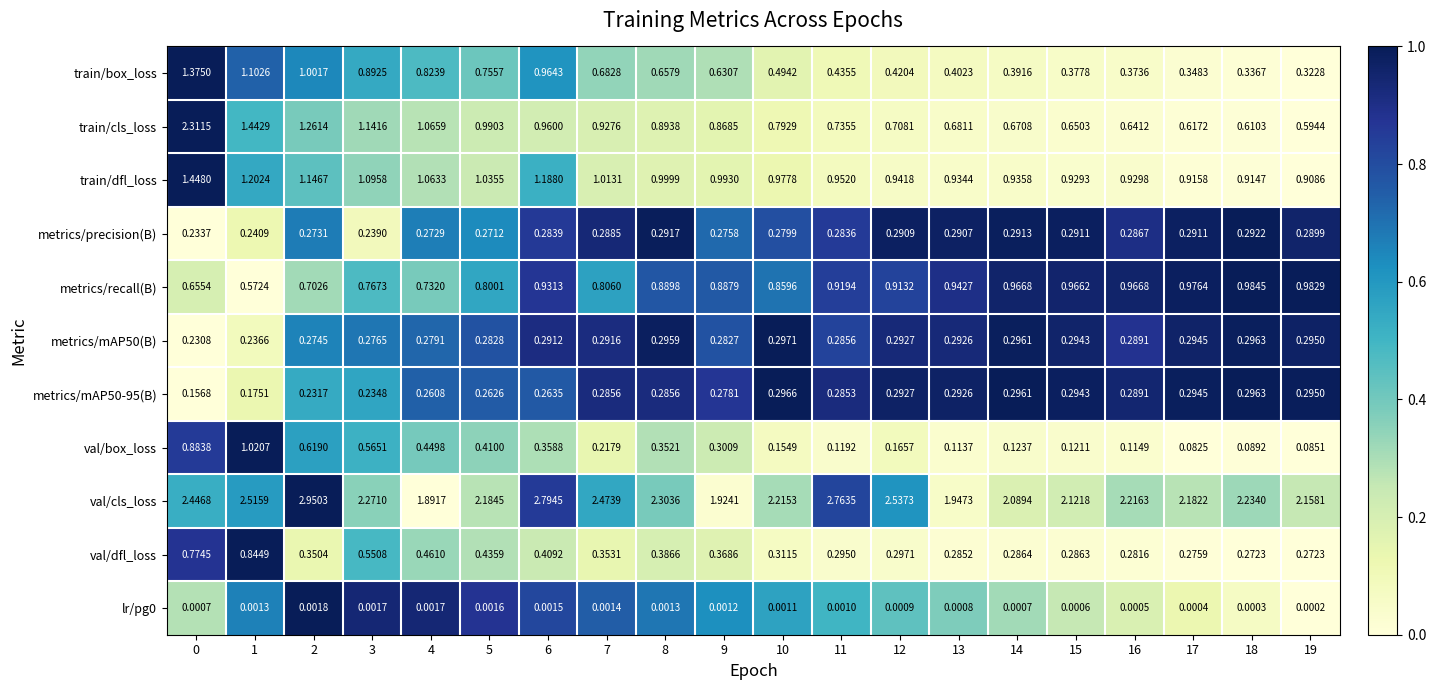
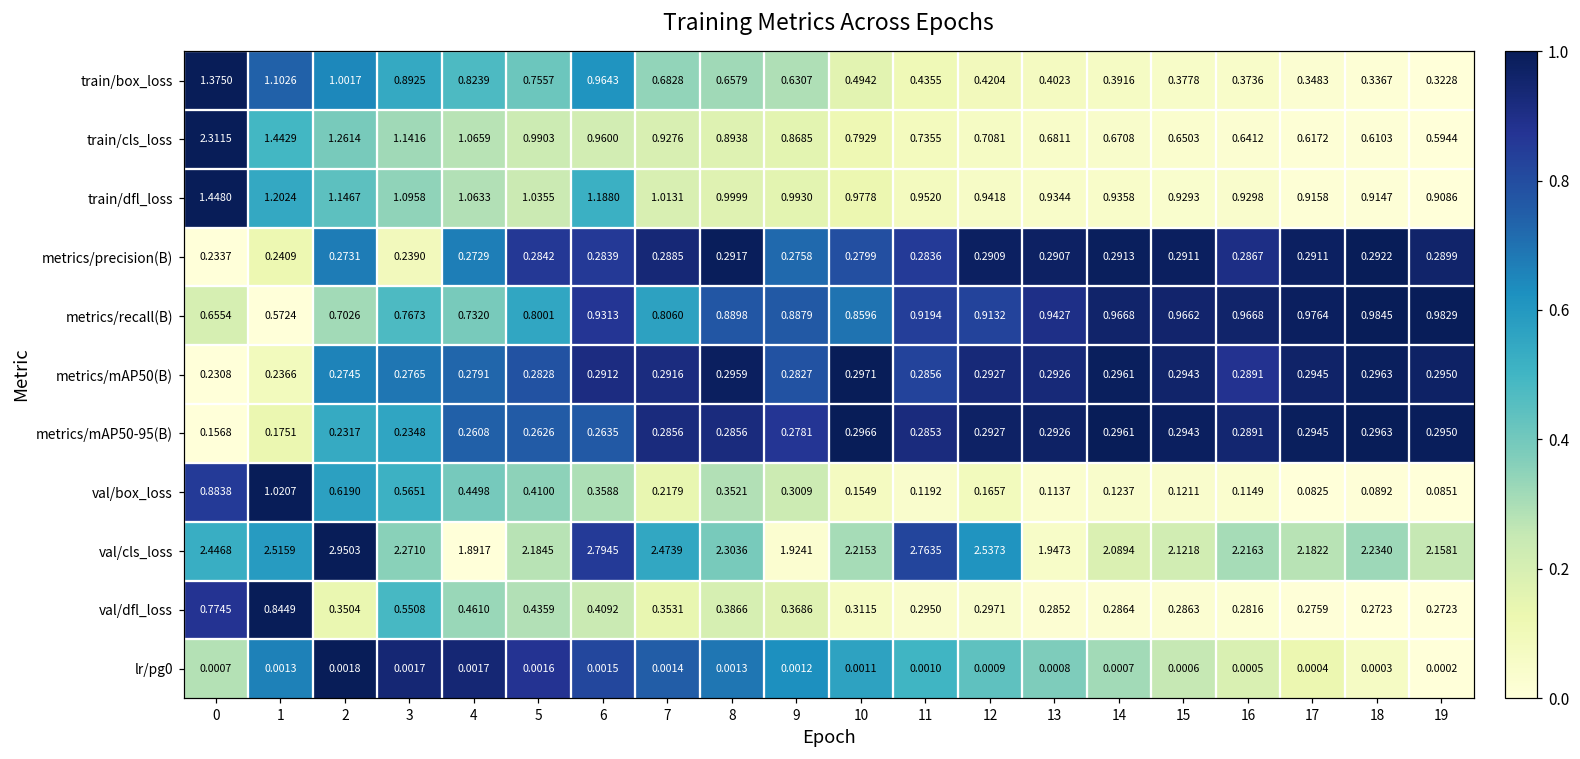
metrics/precision(B), 5: 0.2712 -> 0.2842
